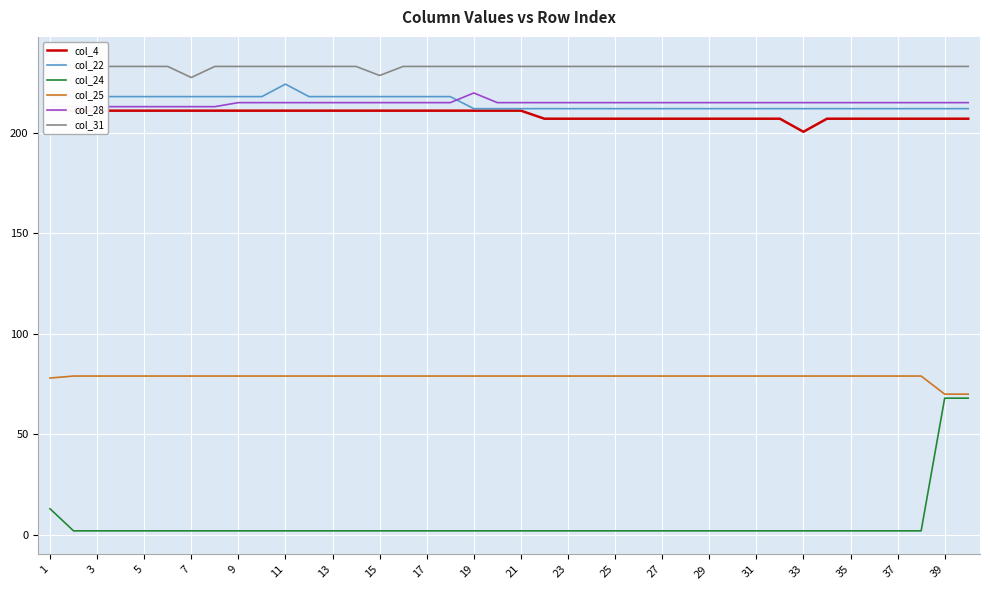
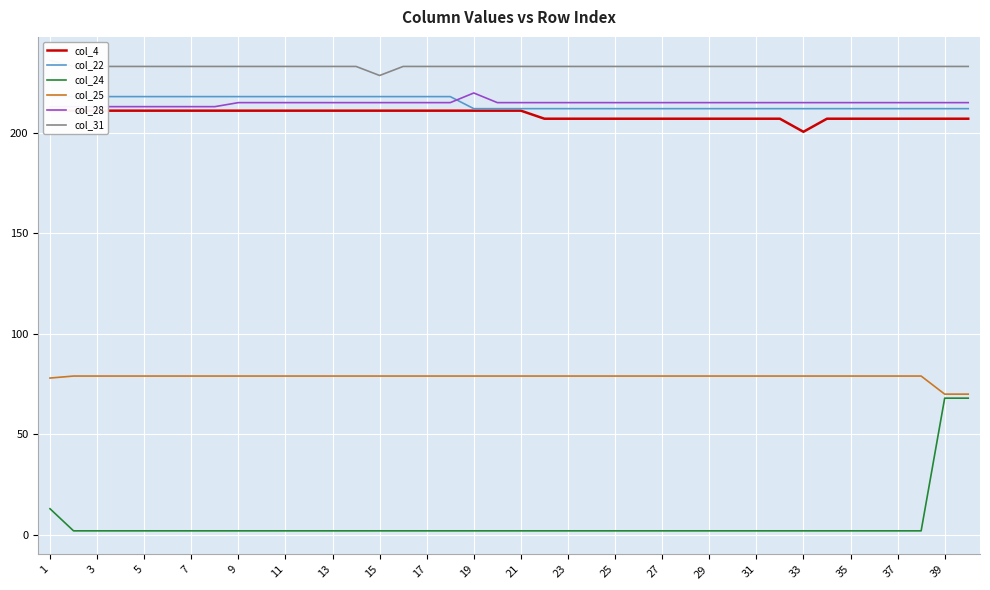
col_31, 7: 228 -> 233
col_22, 11: 224 -> 218
